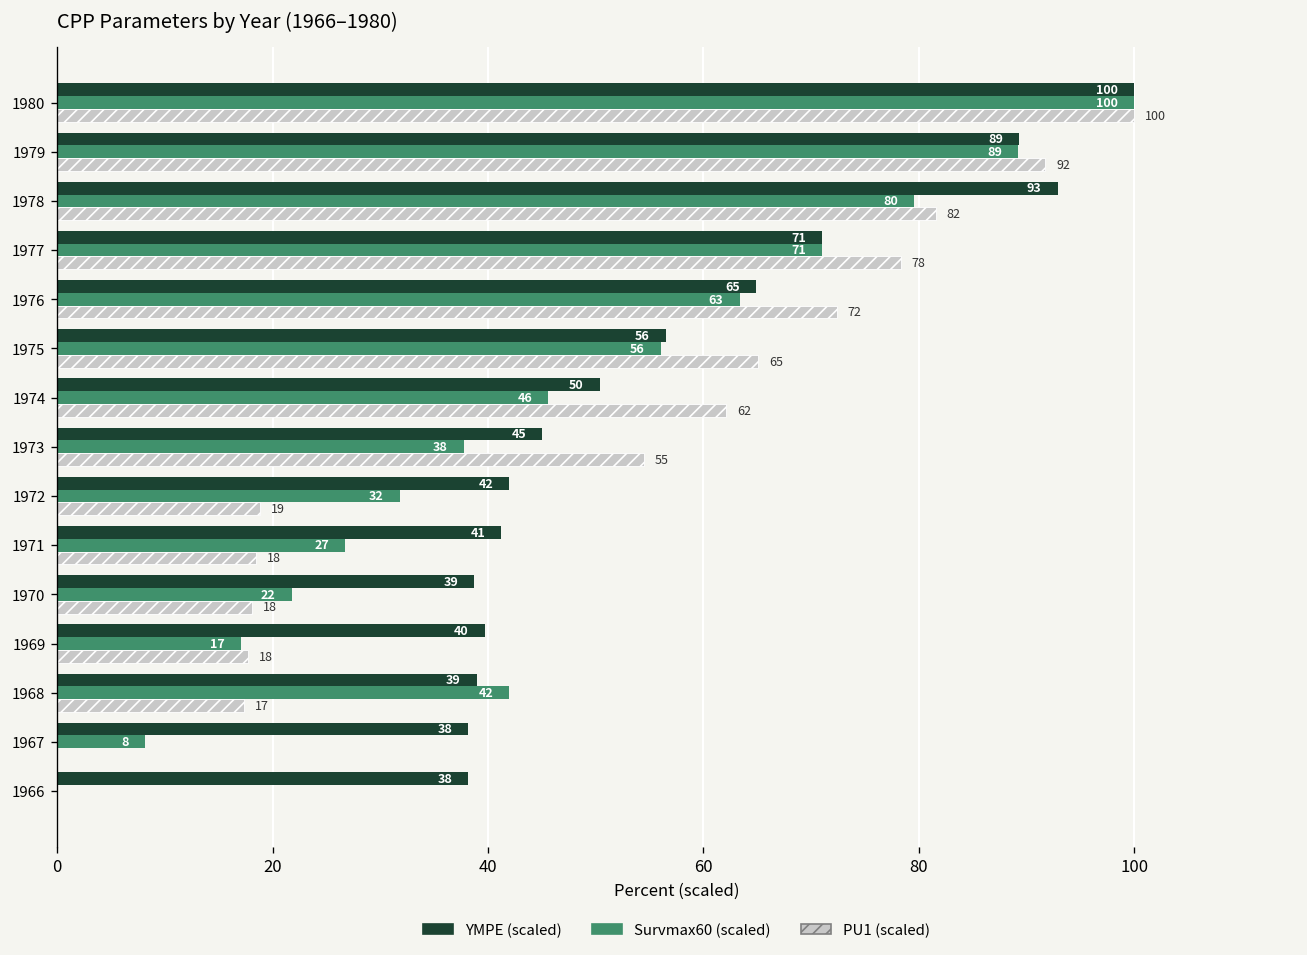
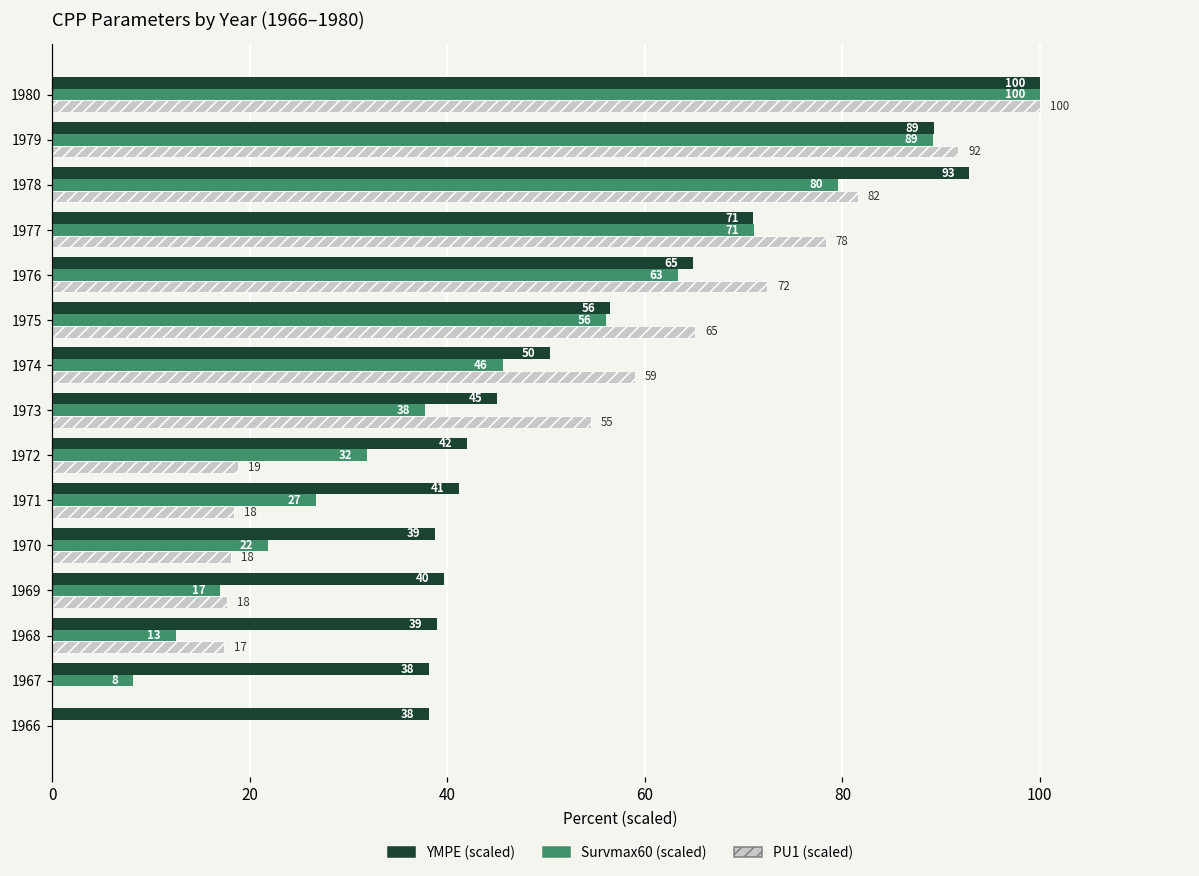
PU1 (scaled), 1974: 62 -> 59
Survmax60 (scaled), 1968: 42 -> 13
